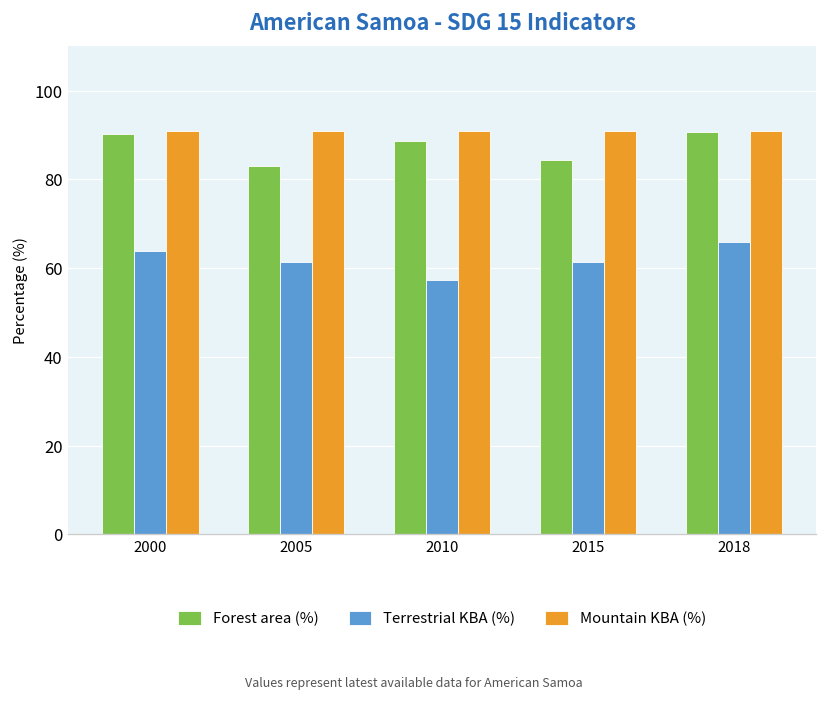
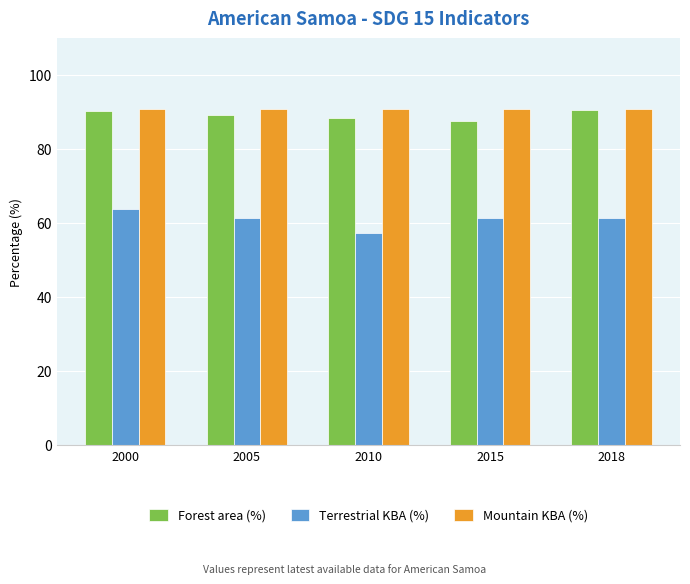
Forest area (%), 2005: 83 -> 89
Forest area (%), 2015: 84 -> 88
Terrestrial KBA (%), 2018: 66 -> 61
